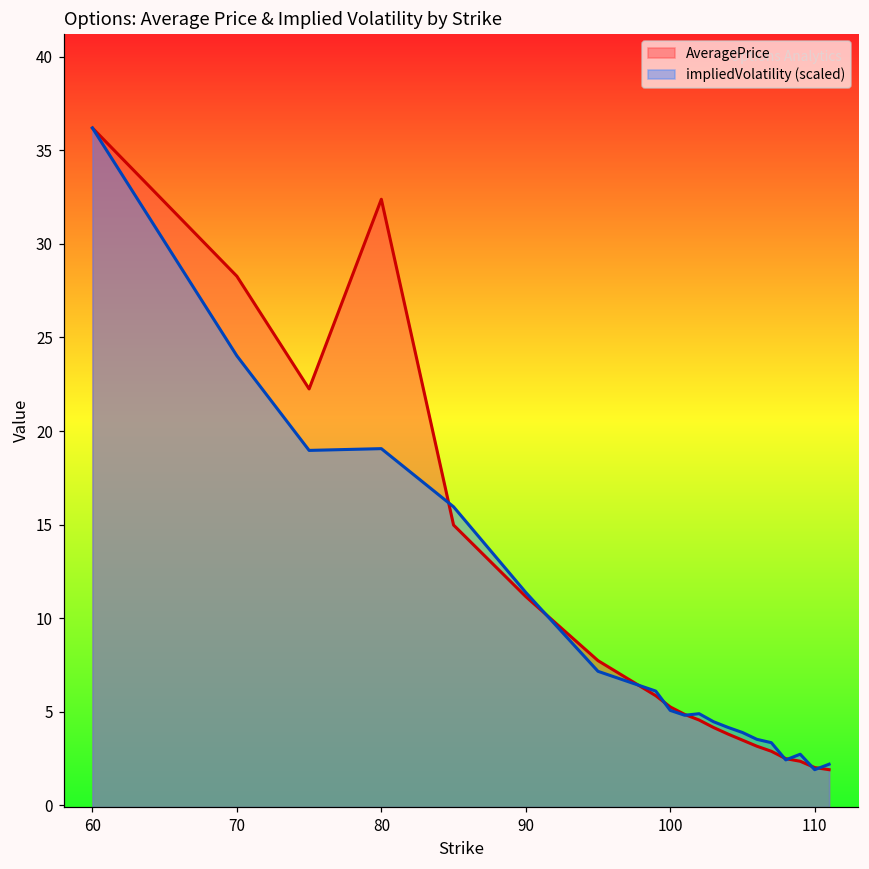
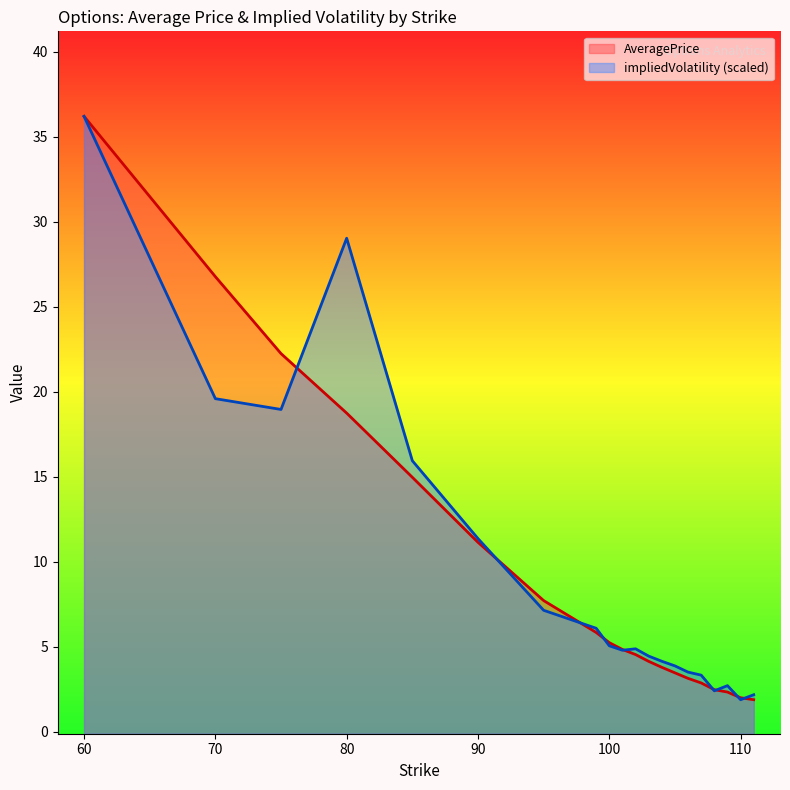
AveragePrice, 70: 28.3 -> 26.8
impliedVolatility (scaled), 70: 24.0 -> 19.6
AveragePrice, 80: 32.4 -> 18.8
impliedVolatility (scaled), 80: 19.1 -> 29.0
